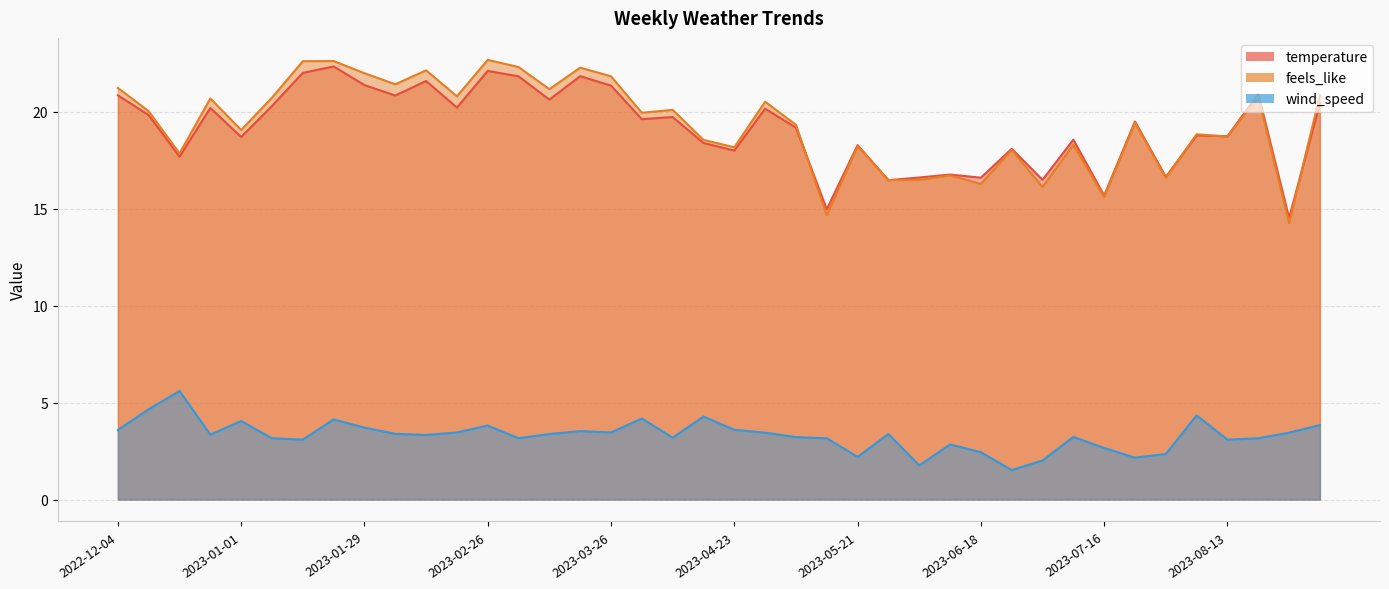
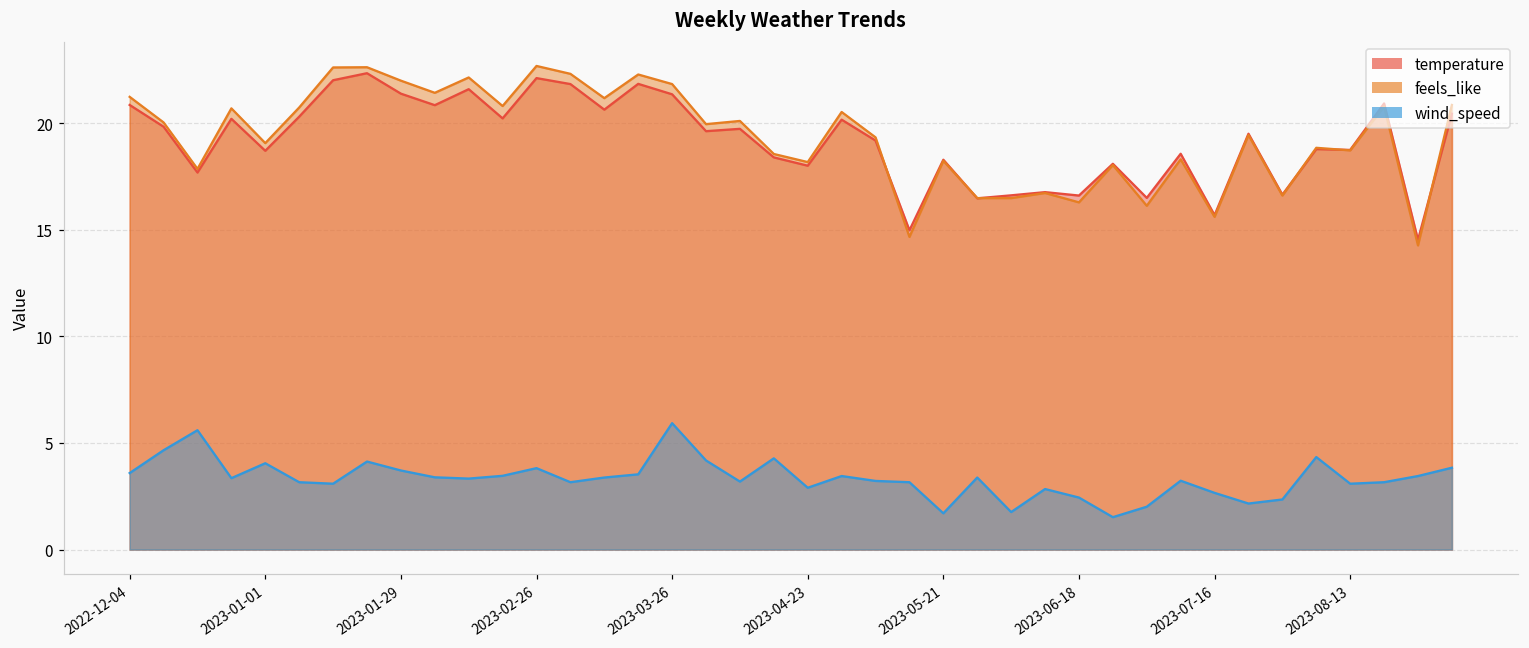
wind_speed, 2023-03-26: 3.5 -> 5.9
wind_speed, 2023-04-23: 3.6 -> 2.9
wind_speed, 2023-05-21: 2.2 -> 1.7
